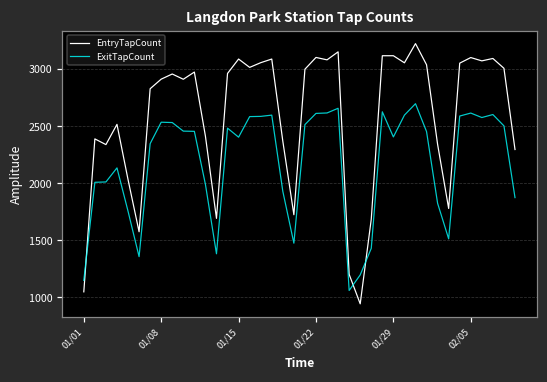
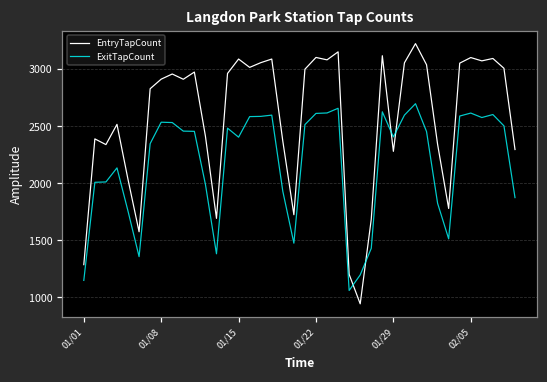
EntryTapCount, 01/01: 1050 -> 1290
EntryTapCount, 01/29: 3120 -> 2280
